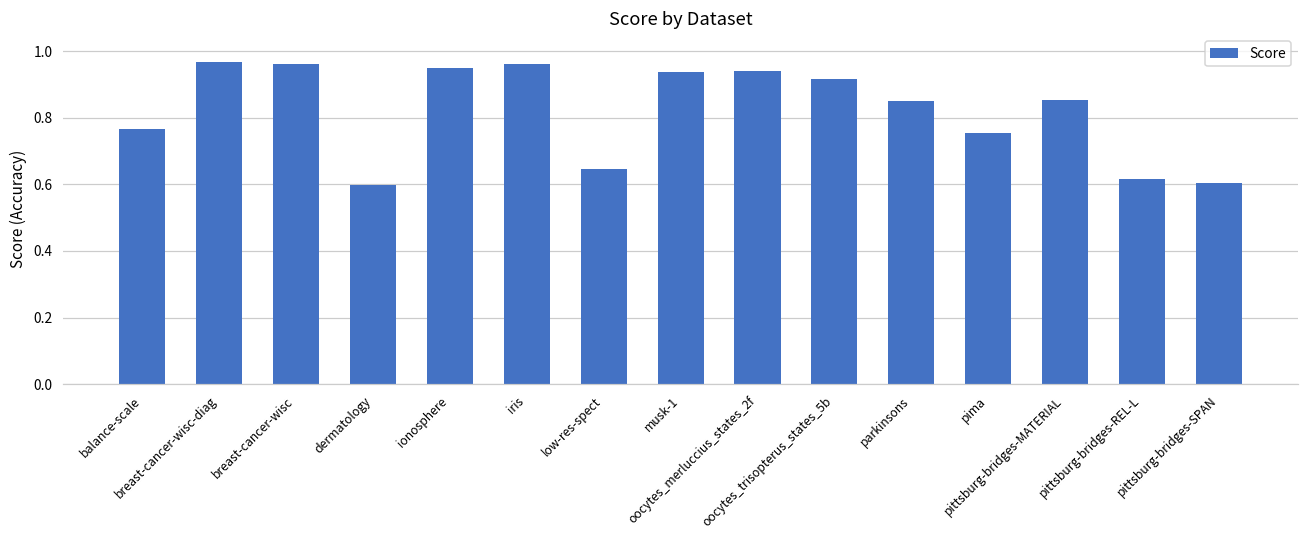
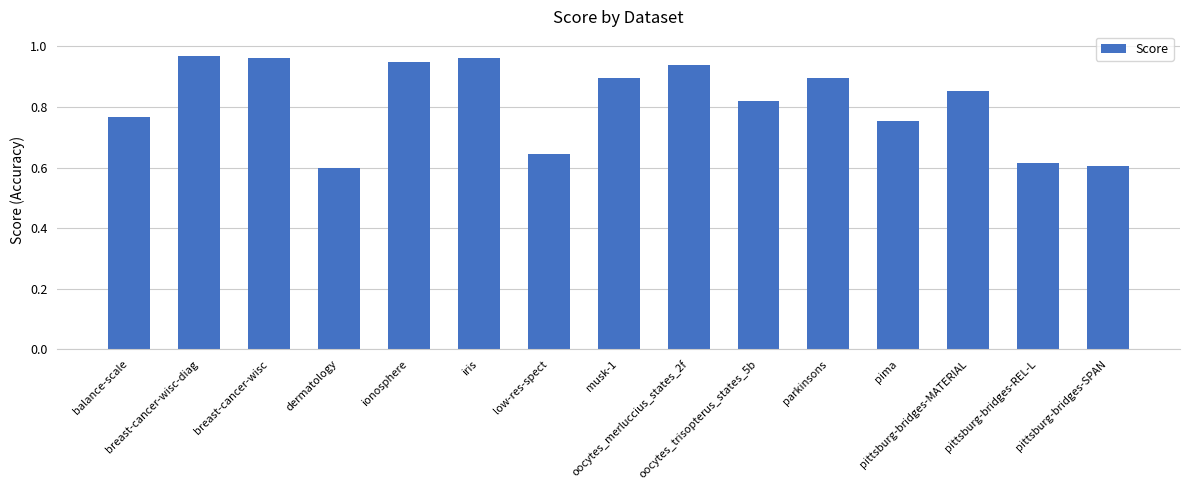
musk-1: 0.94 -> 0.90
oocytes_trisopterus_states_5b: 0.92 -> 0.82
parkinsons: 0.85 -> 0.90
